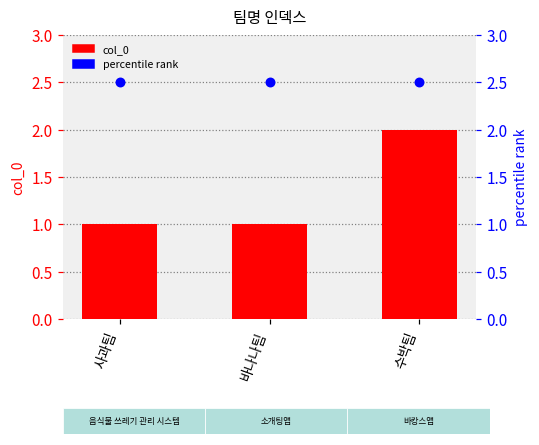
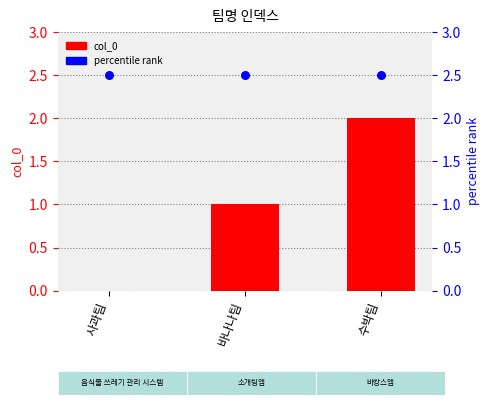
col_0, 사과팀: 1 -> 0
